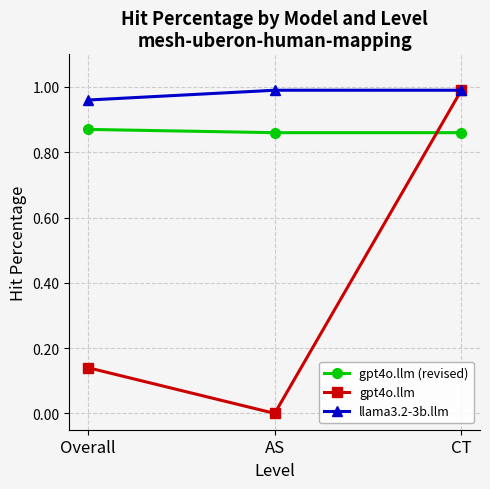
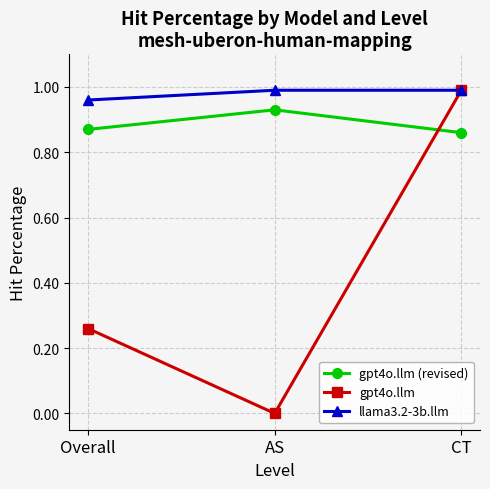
gpt4o.llm, Overall: 0.14 -> 0.26
gpt4o.llm (revised), AS: 0.86 -> 0.93
